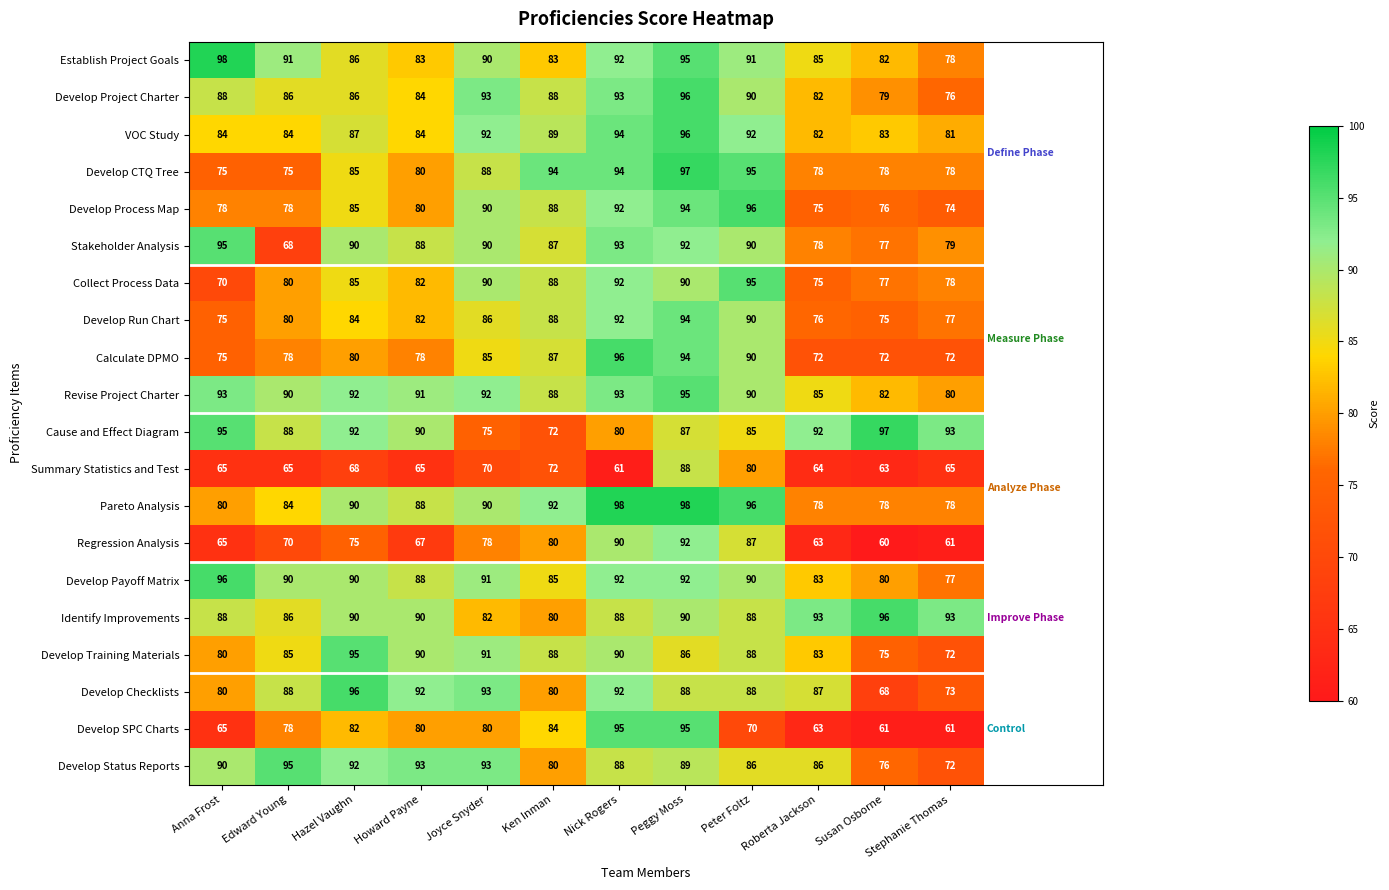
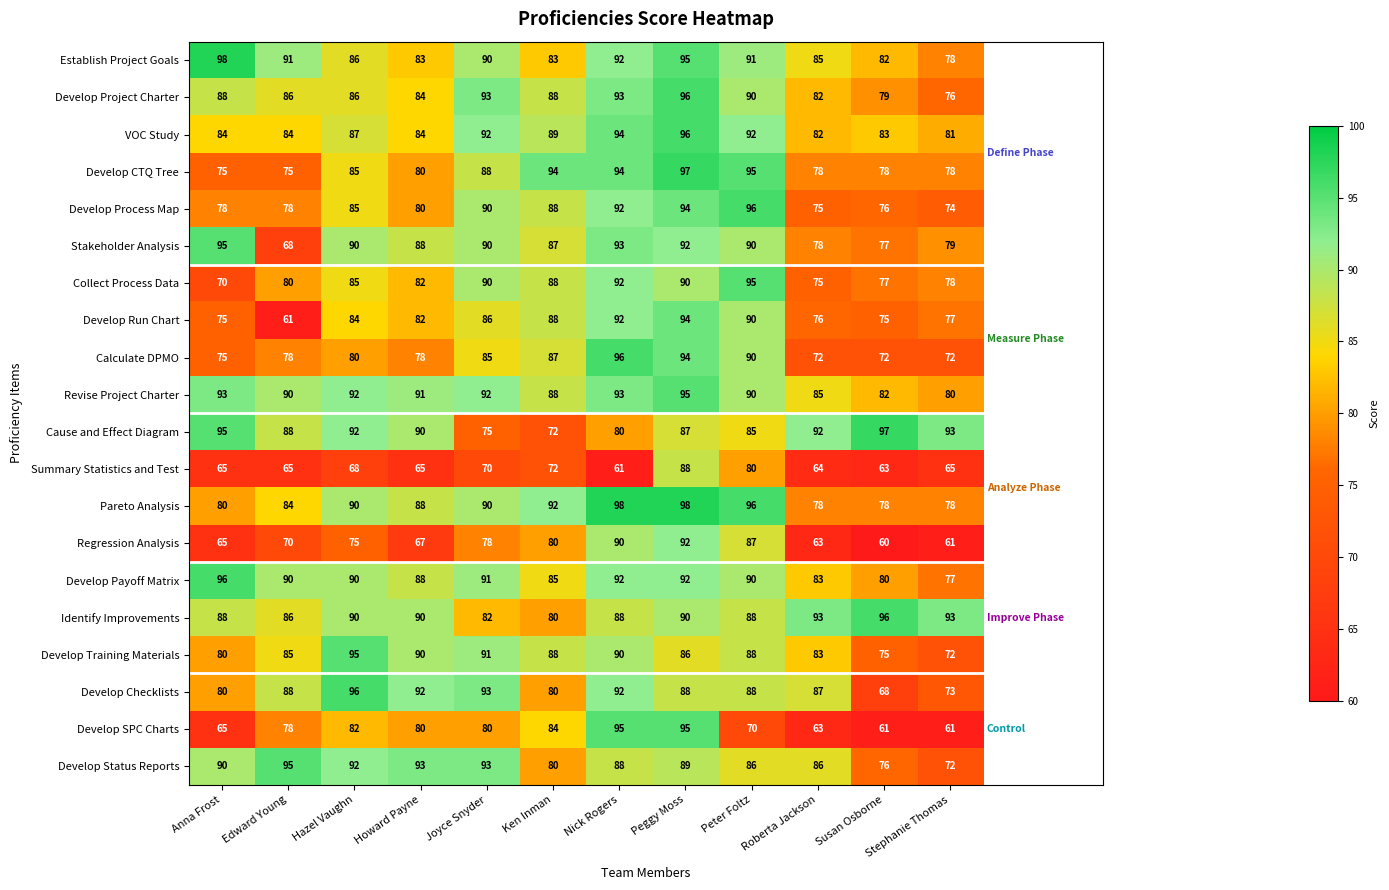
Develop Run Chart, Edward Young: 80 -> 61
